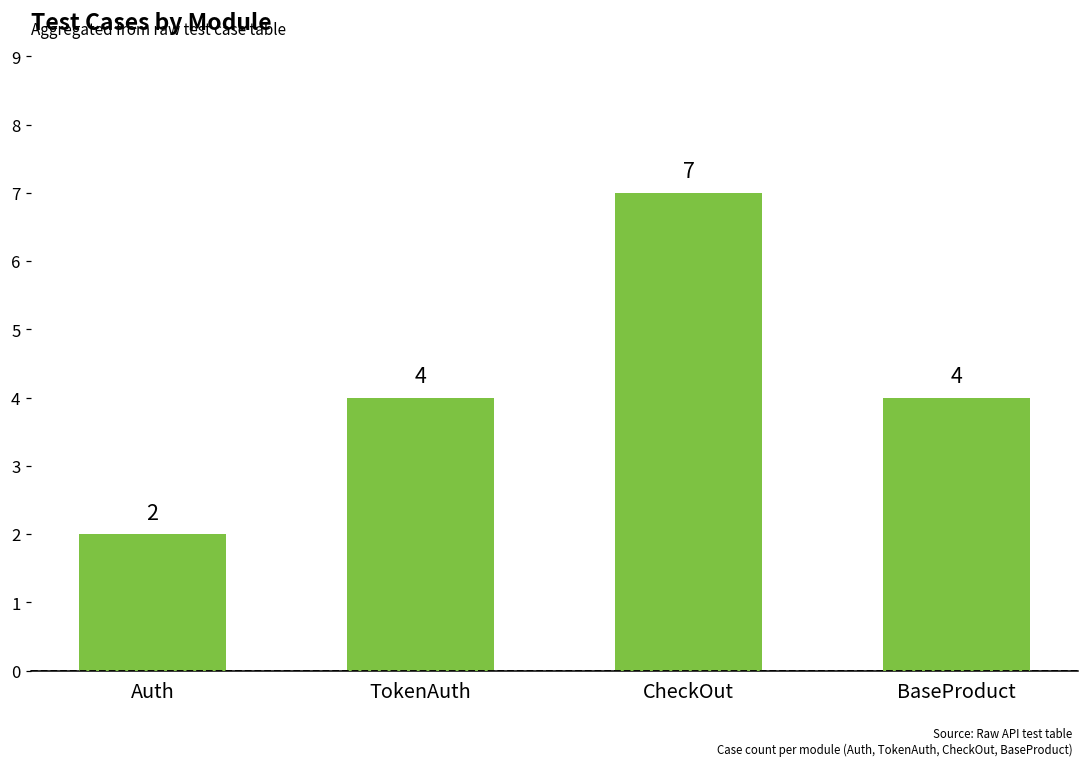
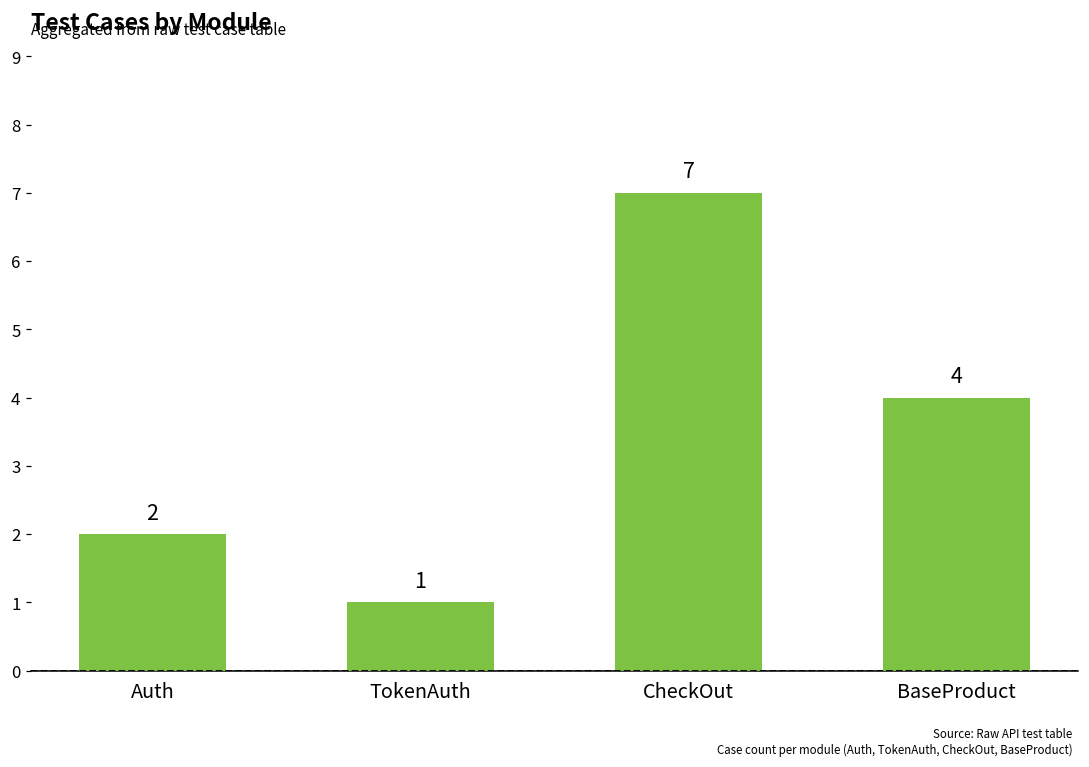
TokenAuth: 4 -> 1
